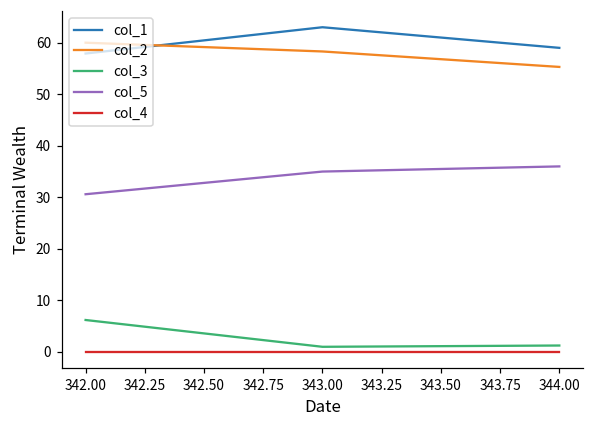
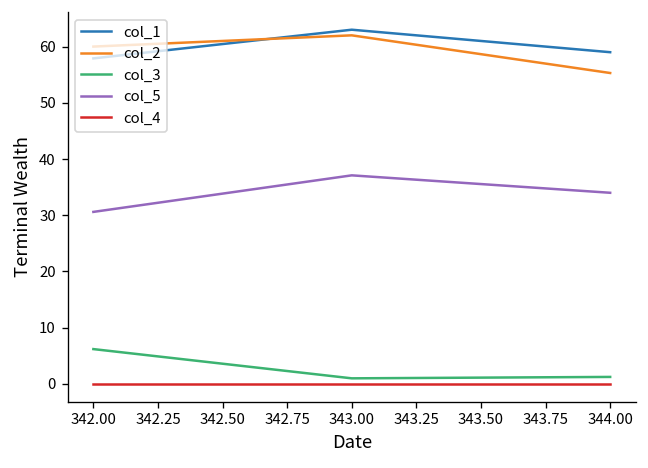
col_2, 343.00: 58 -> 62
col_5, 343.00: 35 -> 37
col_5, 344.00: 36 -> 34
